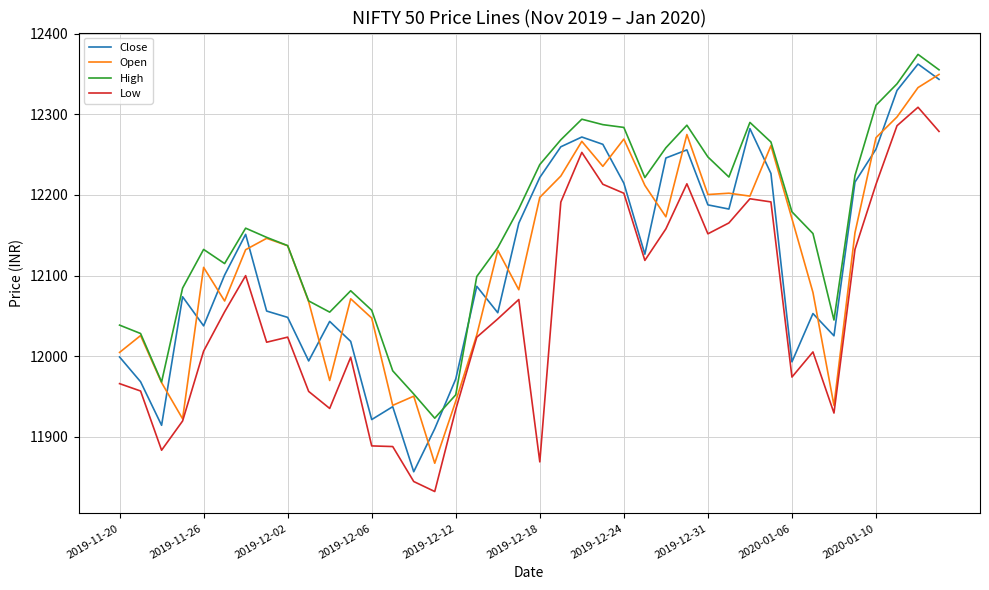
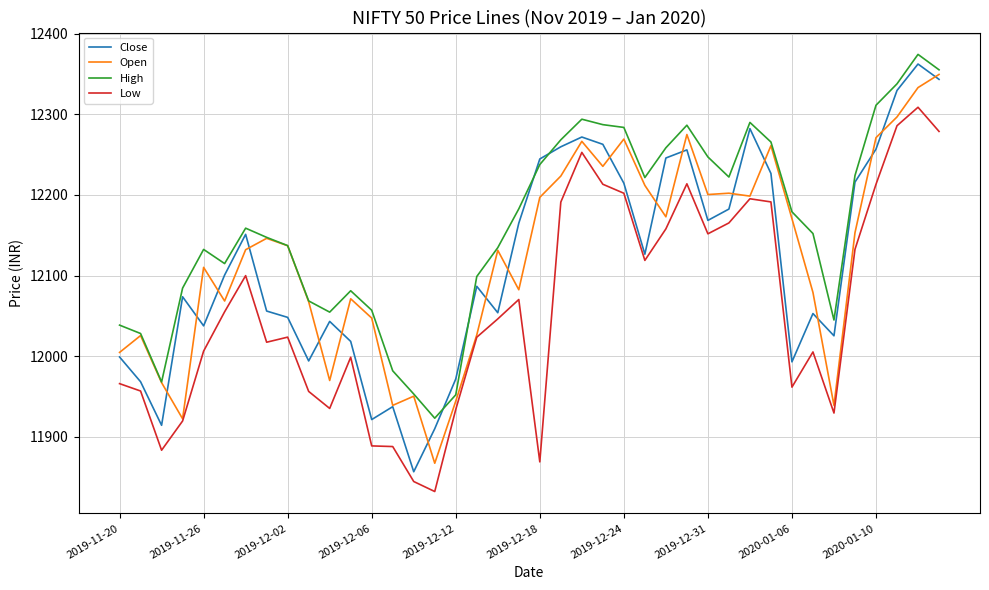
Close, 2019-12-18: 12220 -> 12240
Close, 2019-12-31: 12190 -> 12170
Low, 2020-01-06: 11970 -> 11960
